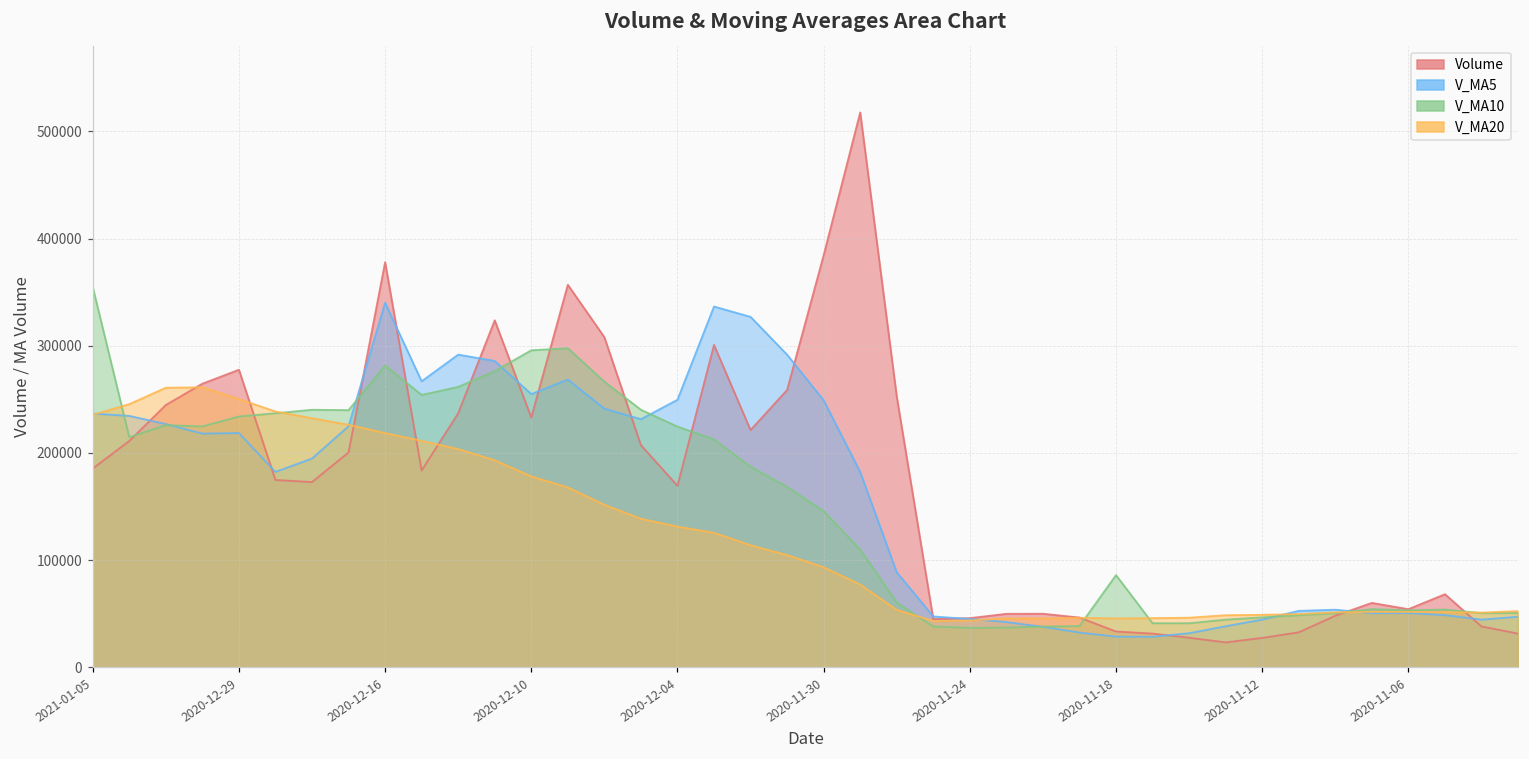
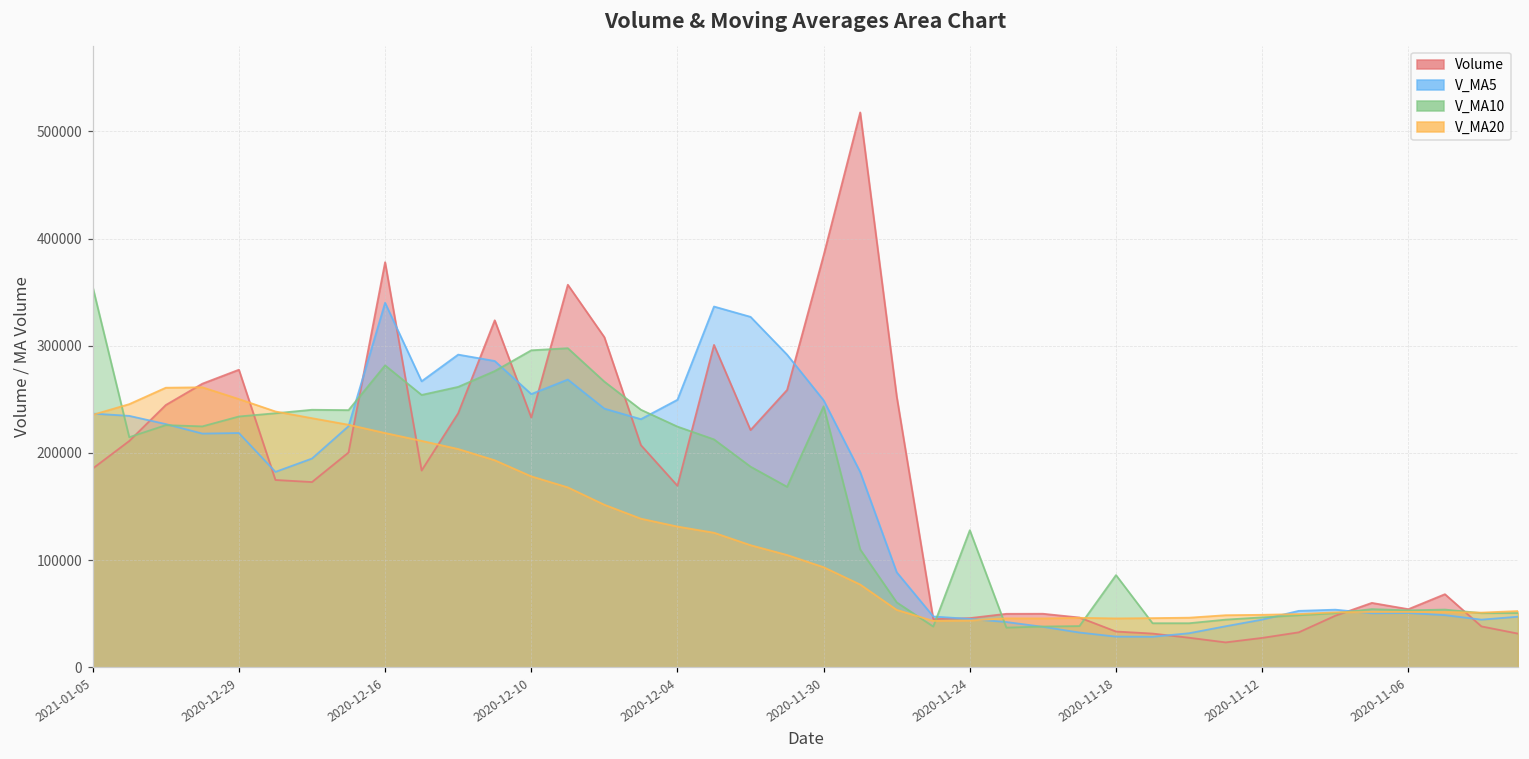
V_MA10, 2020-11-30: 150000 -> 240000
V_MA10, 2020-11-24: 40000 -> 130000
